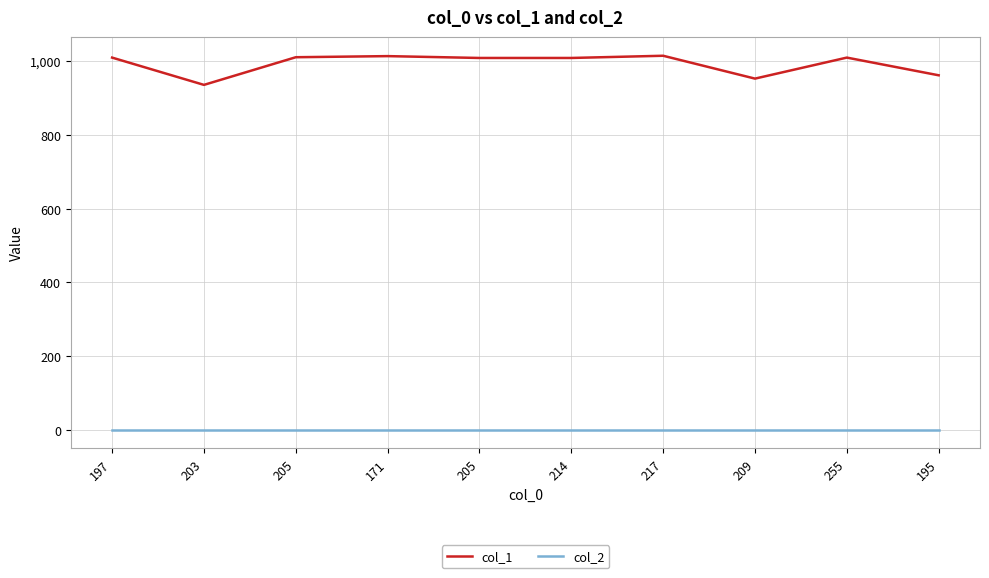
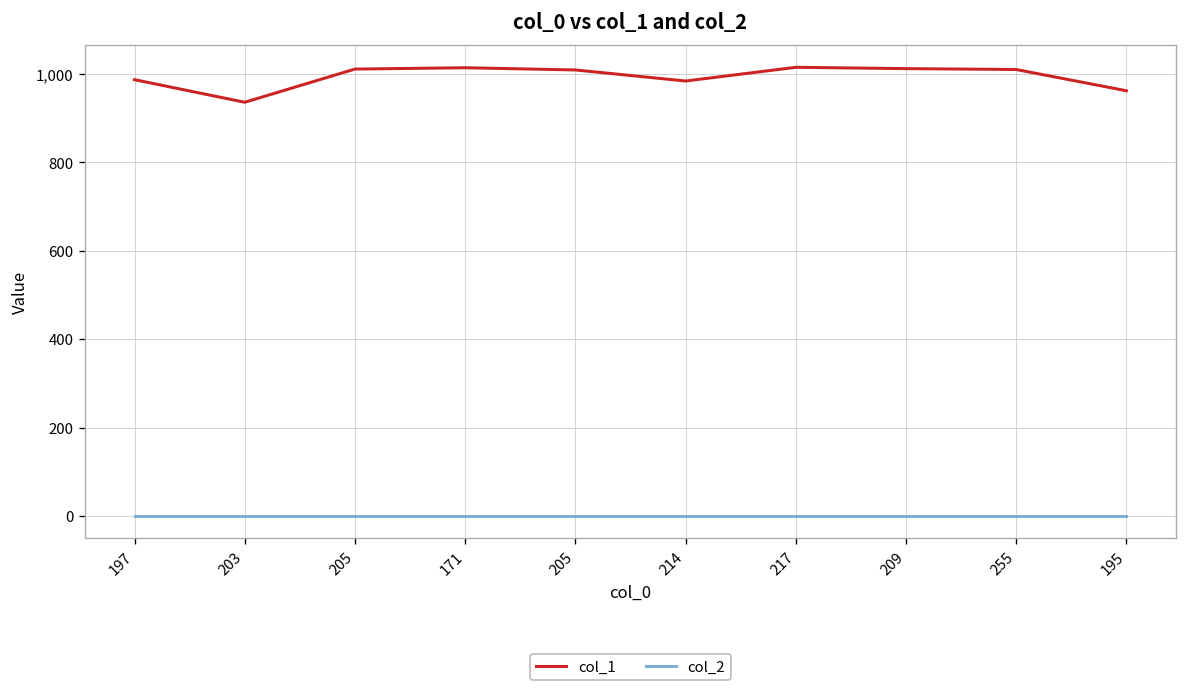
col_1, 197: 1,010 -> 990
col_1, 214: 1,010 -> 980
col_1, 209: 950 -> 1,010
